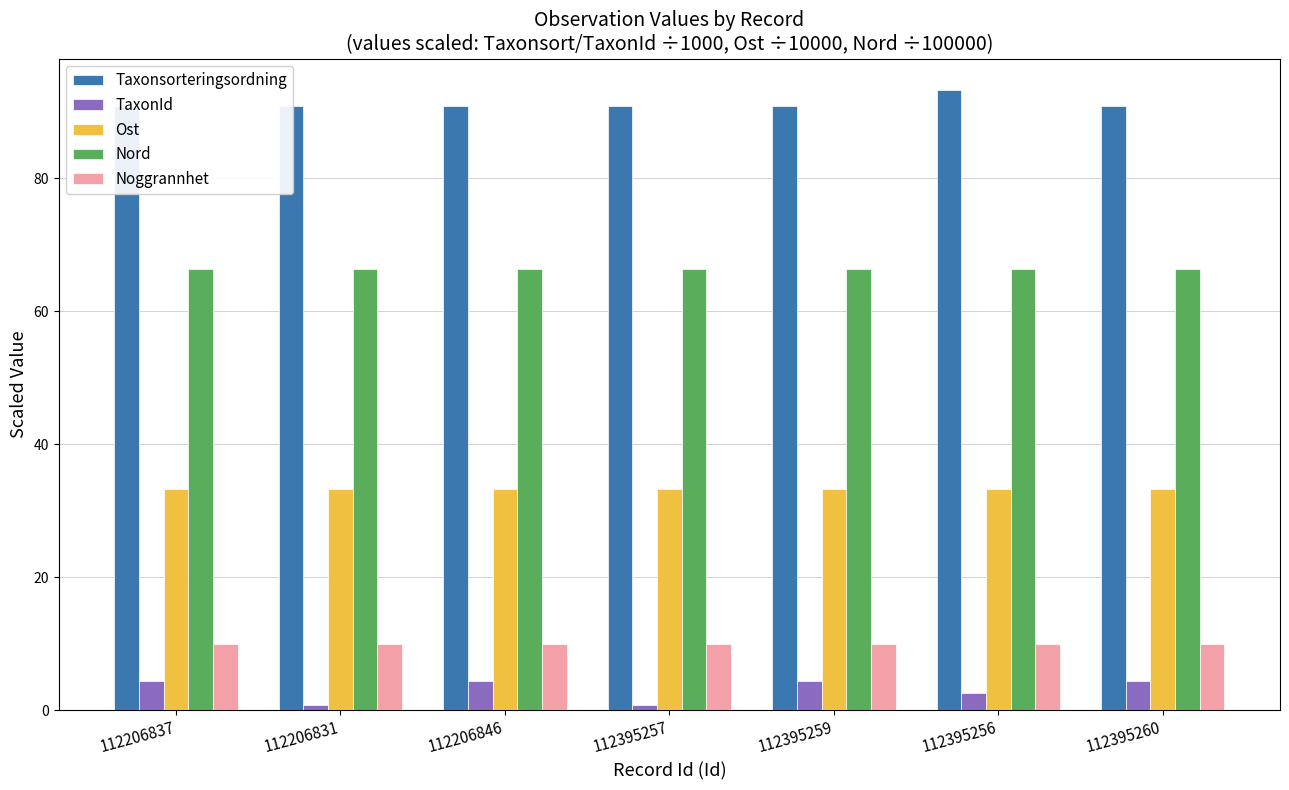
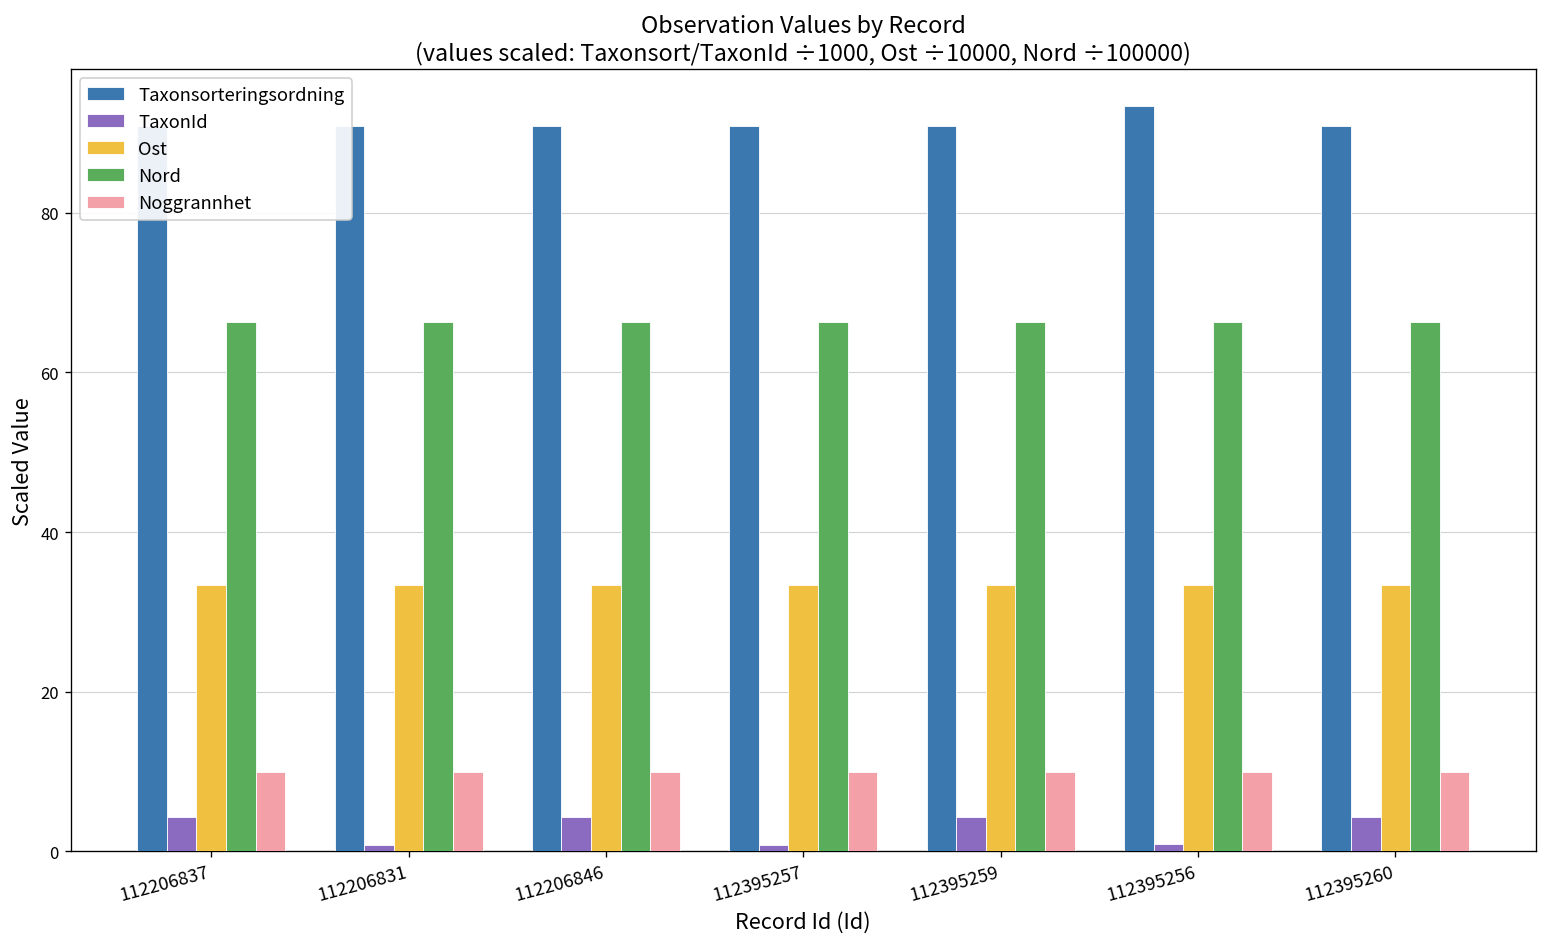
TaxonId, 112395256: 3 -> 1
